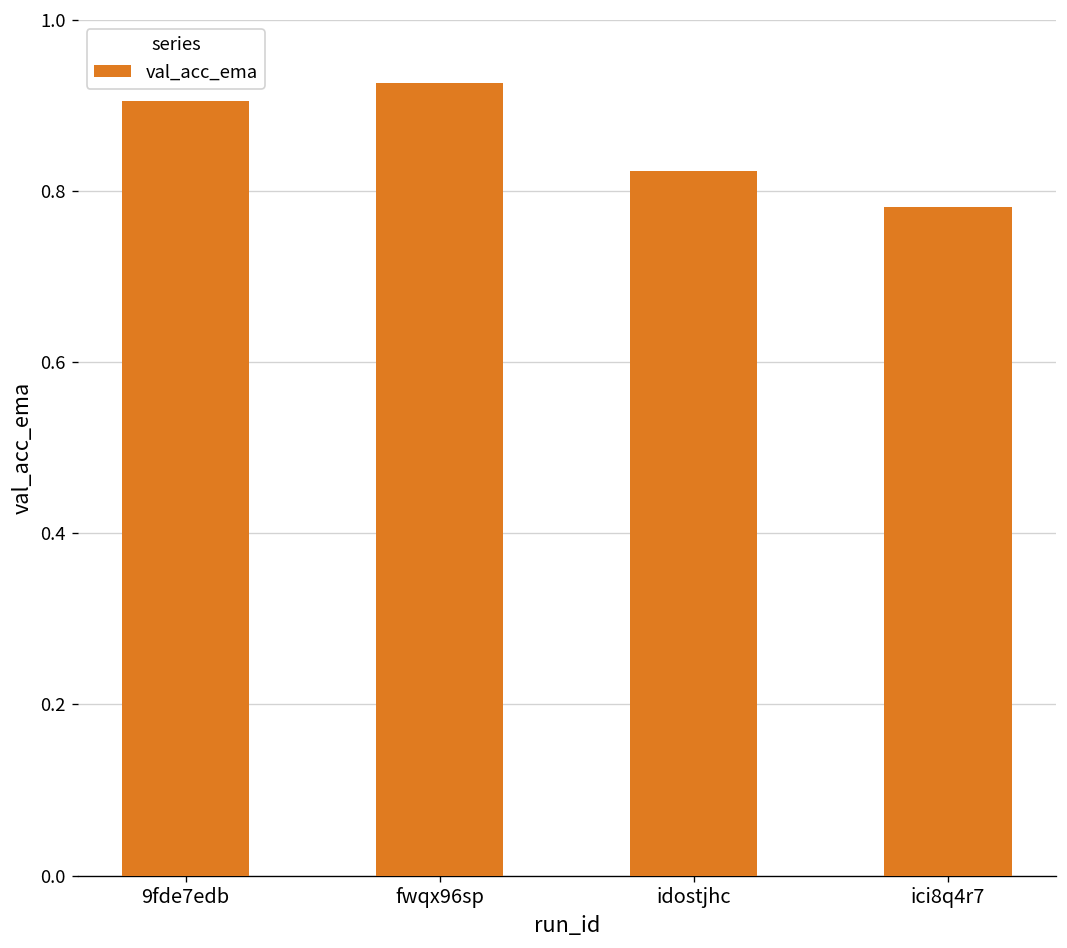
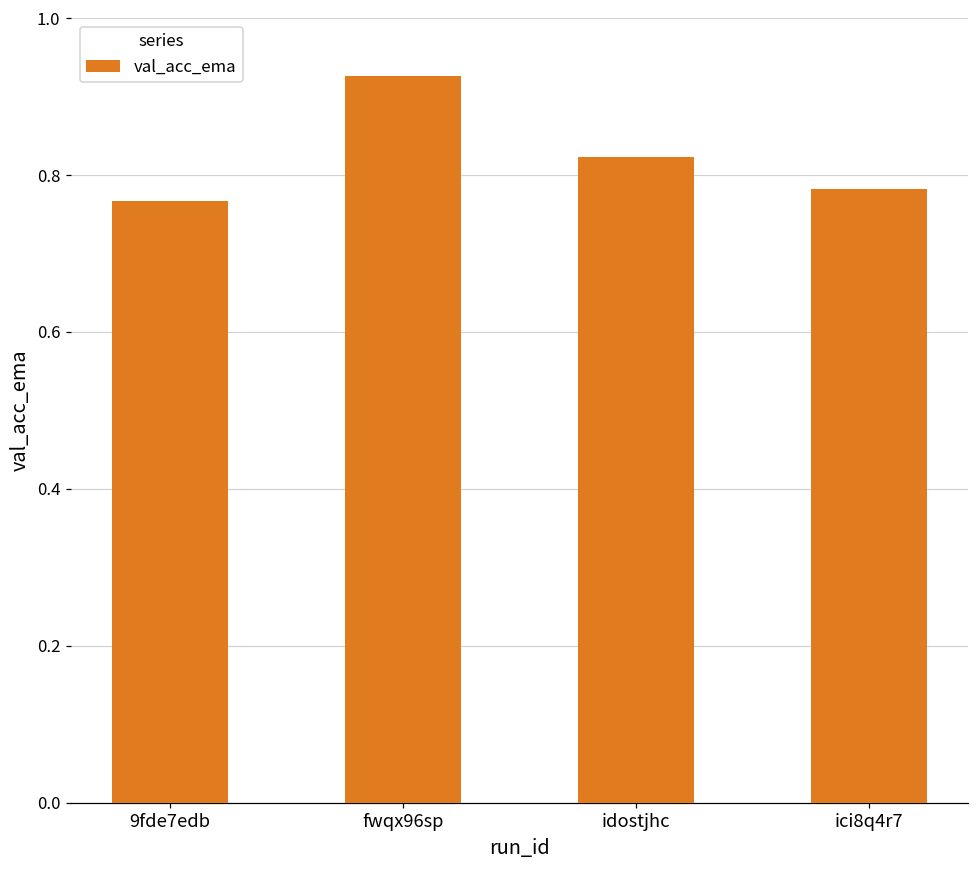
9fde7edb: 0.91 -> 0.77
